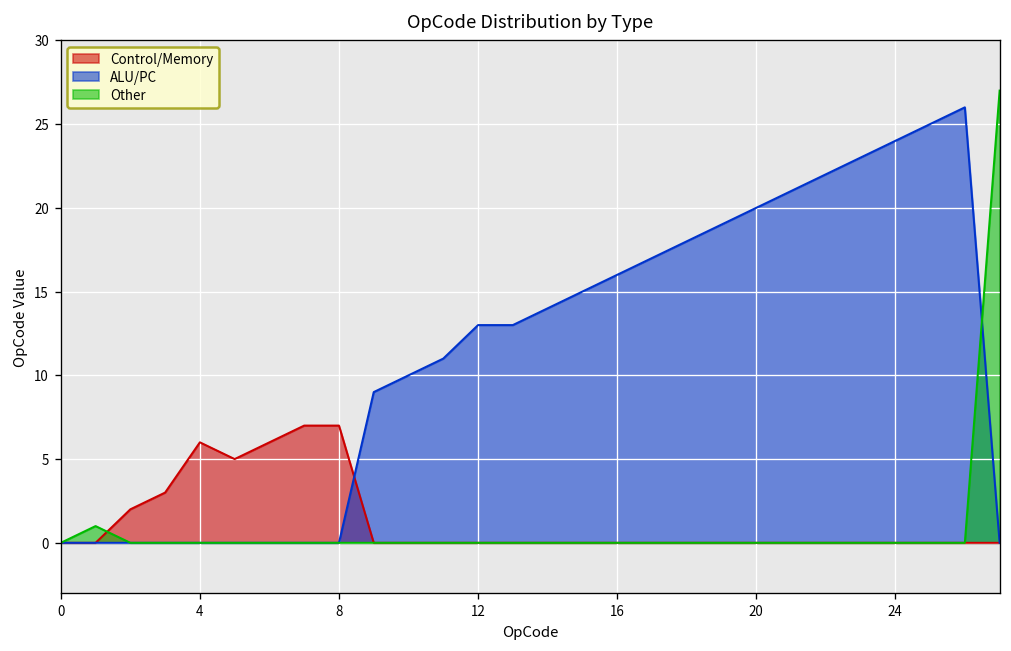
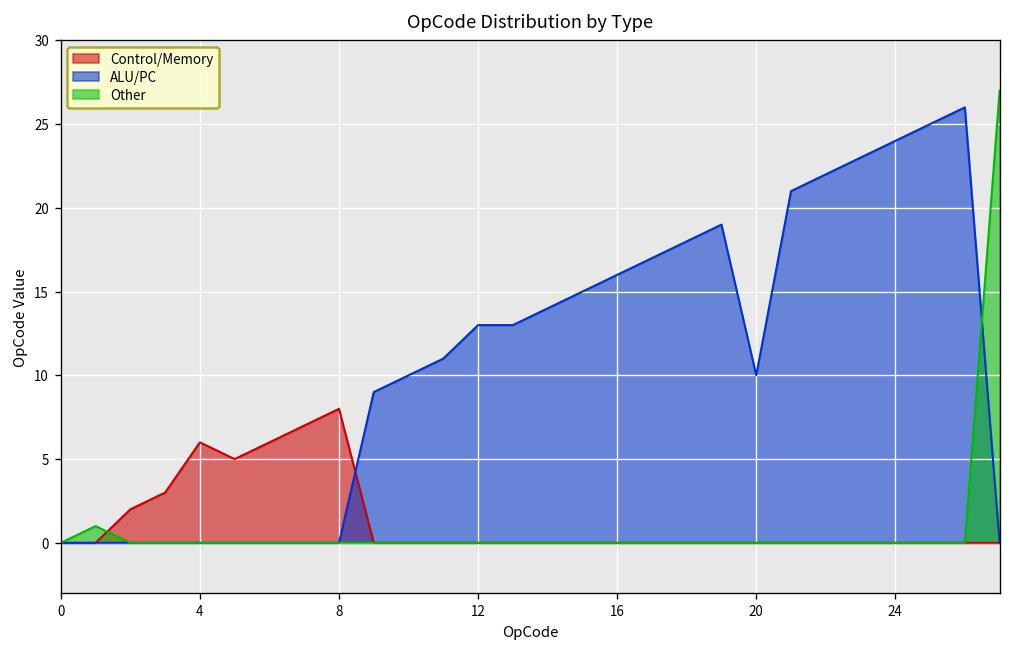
Control/Memory, 8: 7 -> 8
ALU/PC, 20: 20 -> 10
